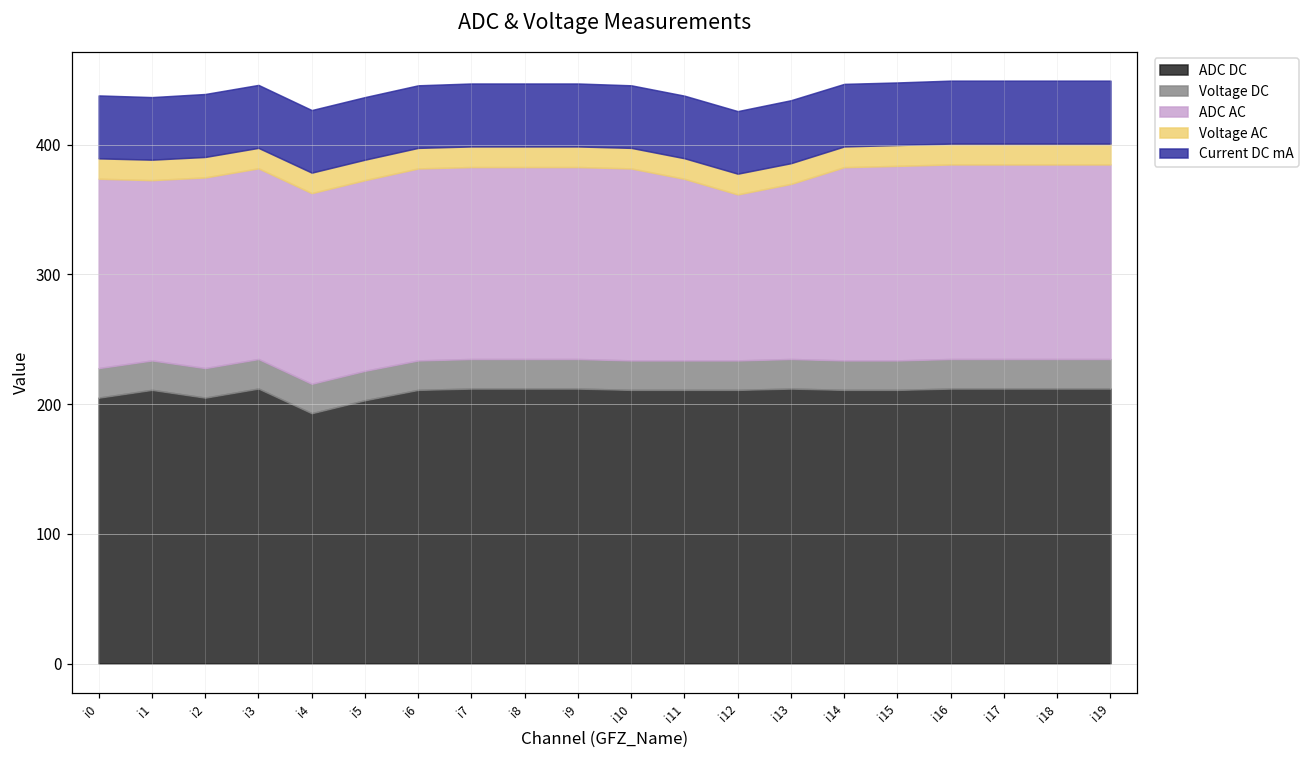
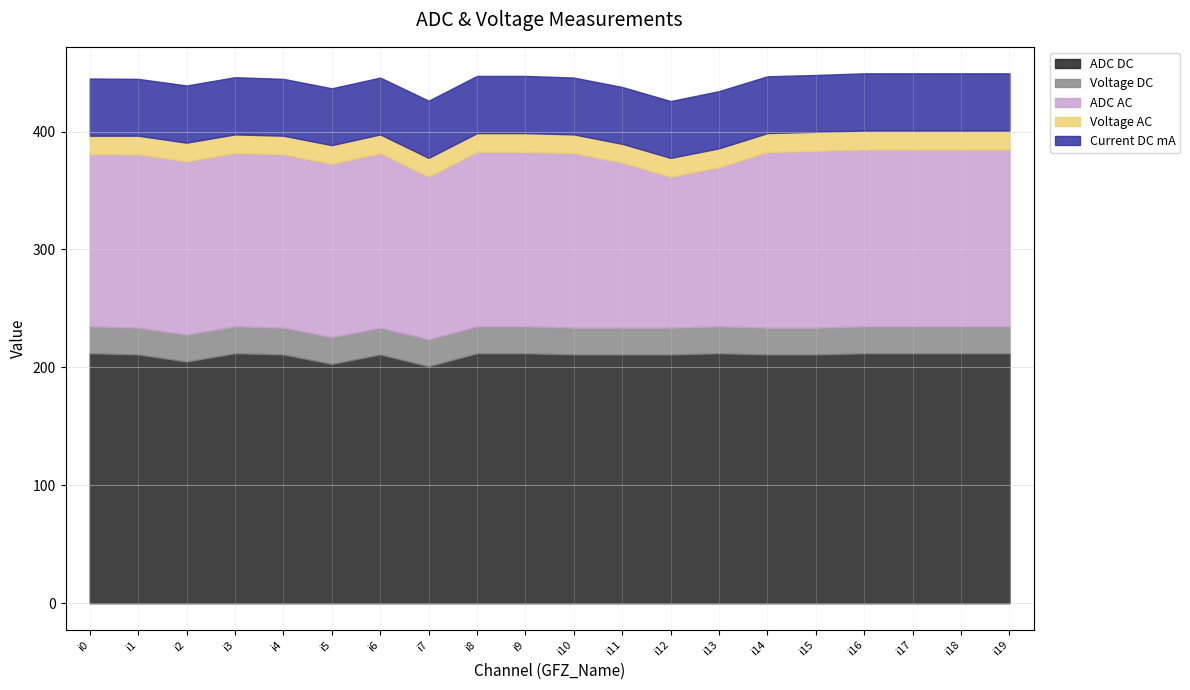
ADC DC, i0: 205 -> 212
ADC AC, i1: 139 -> 147
ADC DC, i4: 193 -> 211
ADC DC, i7: 212 -> 201
ADC AC, i7: 148 -> 138
